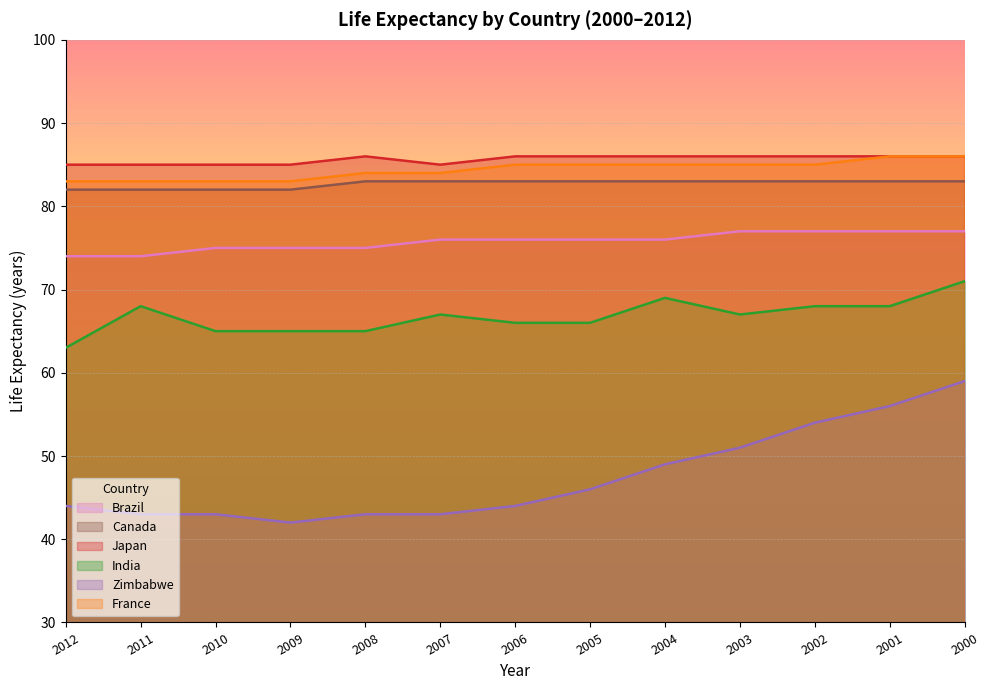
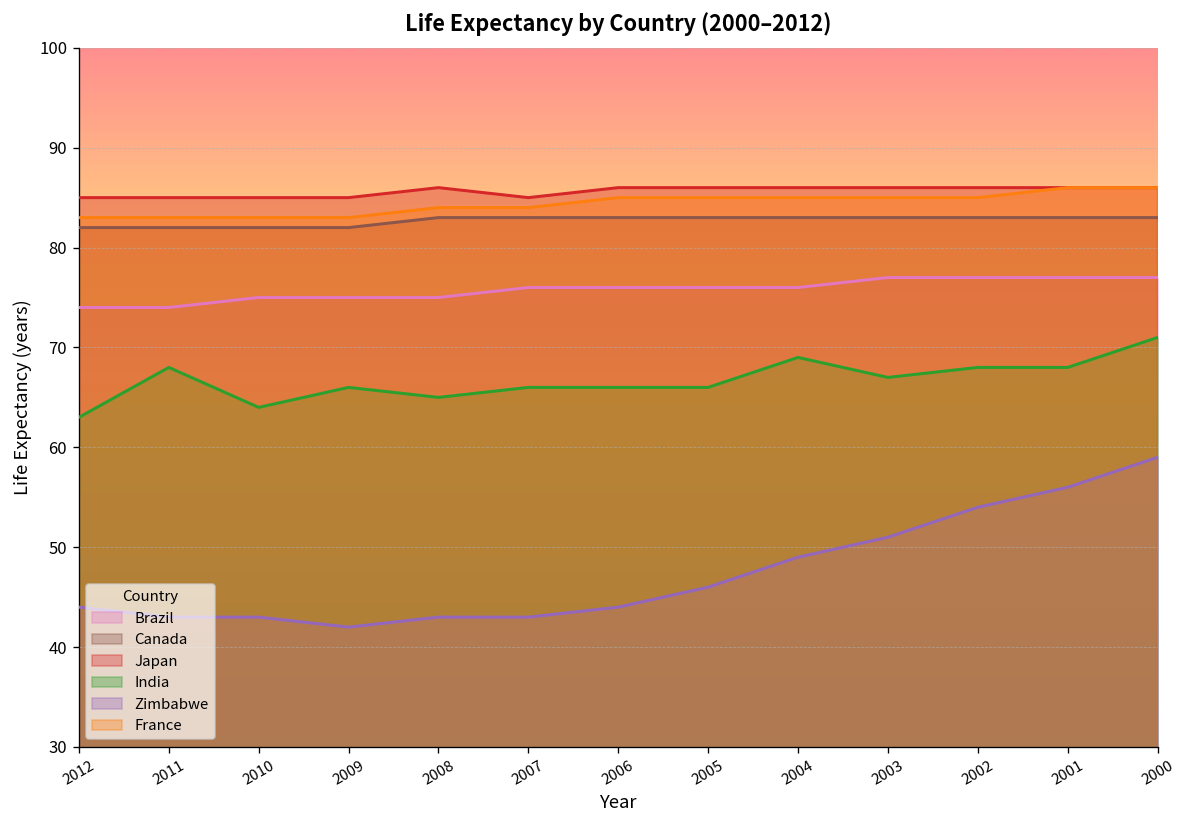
India, 2010: 65 -> 64
India, 2009: 65 -> 66
India, 2007: 67 -> 66
